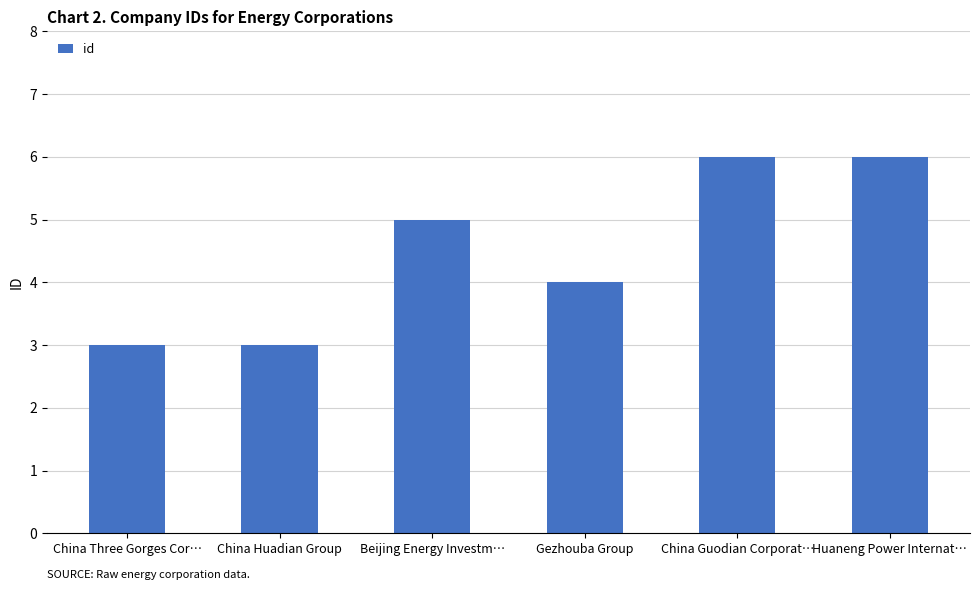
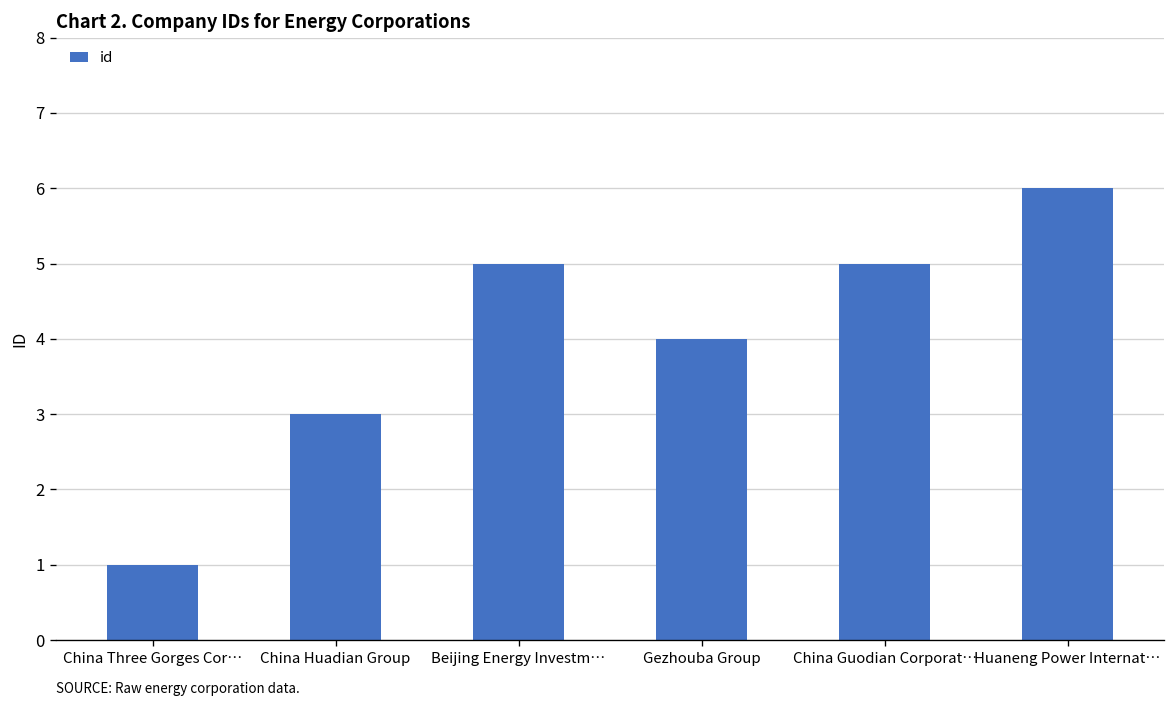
China Three Gorges Cor…: 3 -> 1
China Guodian Corporat…: 6 -> 5
